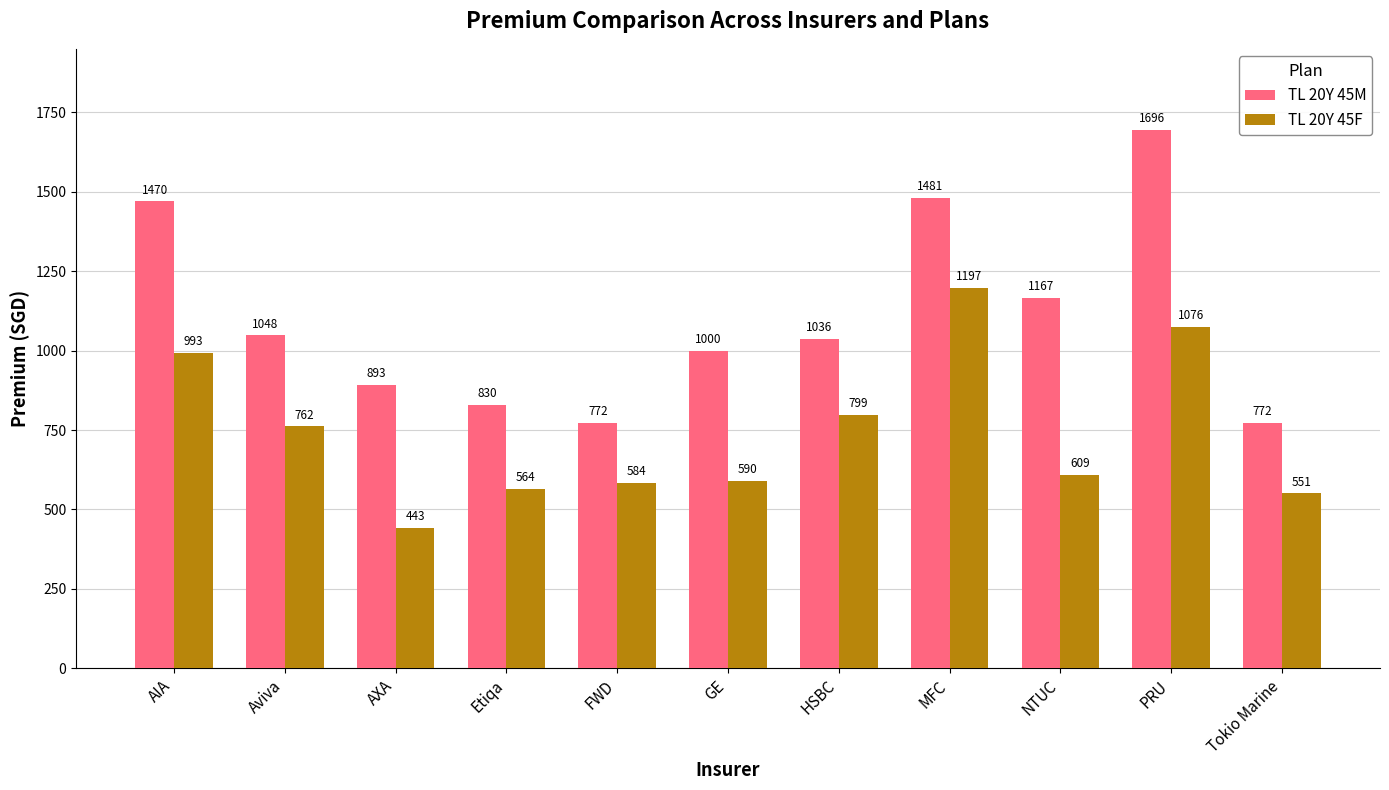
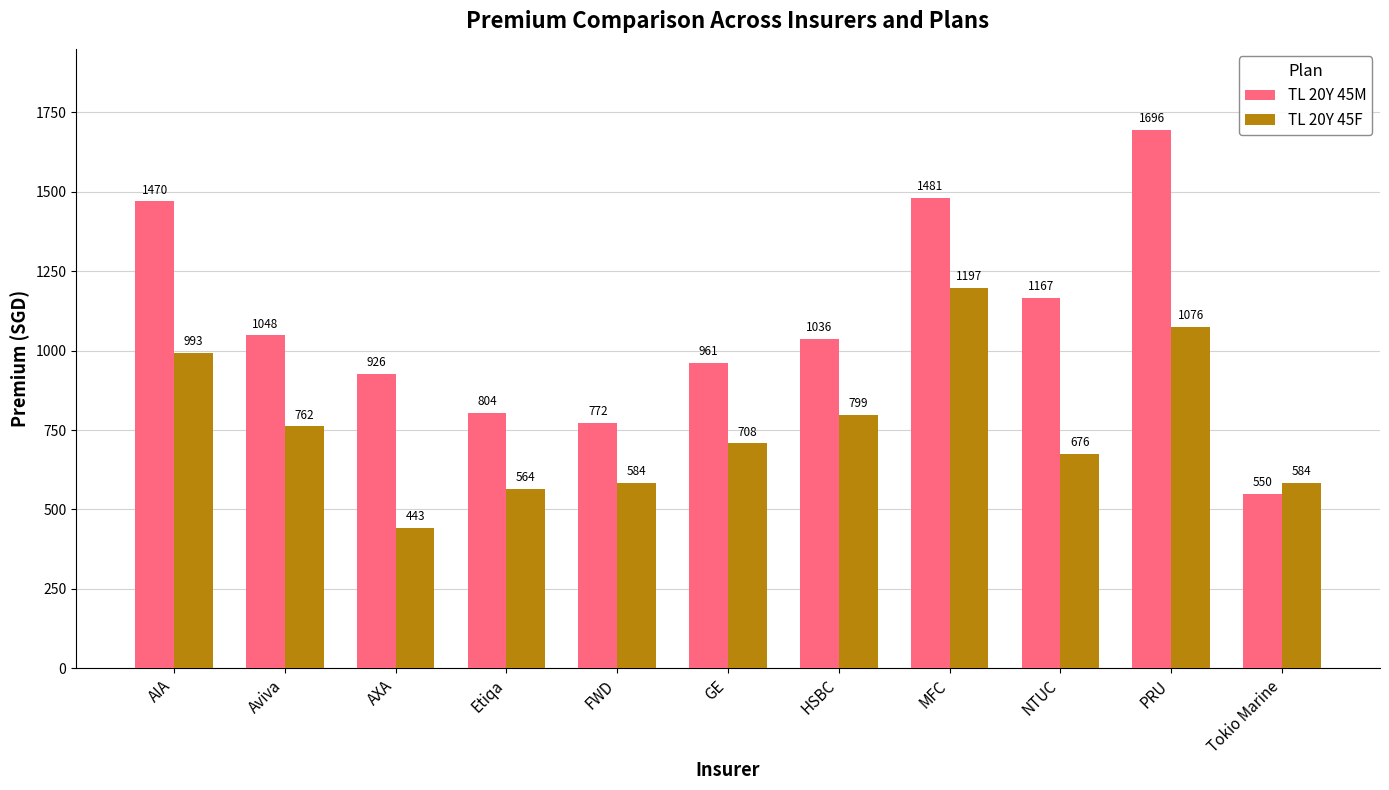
TL 20Y 45M, AXA: 893 -> 926
TL 20Y 45M, Etiqa: 830 -> 804
TL 20Y 45M, GE: 1000 -> 961
TL 20Y 45F, GE: 590 -> 708
TL 20Y 45F, NTUC: 609 -> 676
TL 20Y 45M, Tokio Marine: 772 -> 550
TL 20Y 45F, Tokio Marine: 551 -> 584
